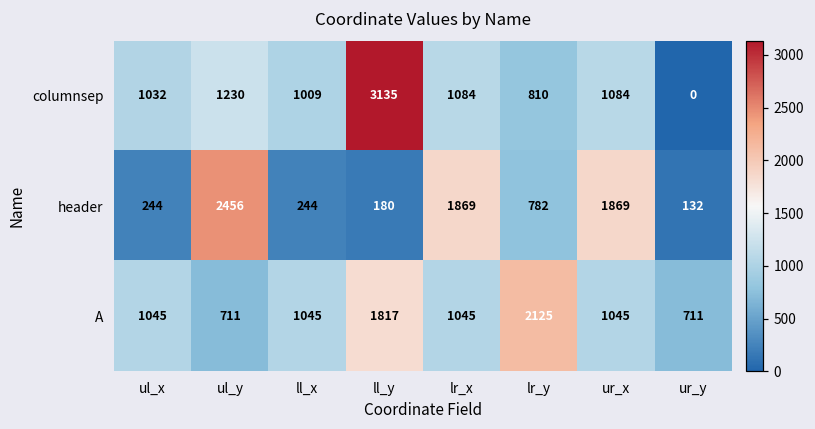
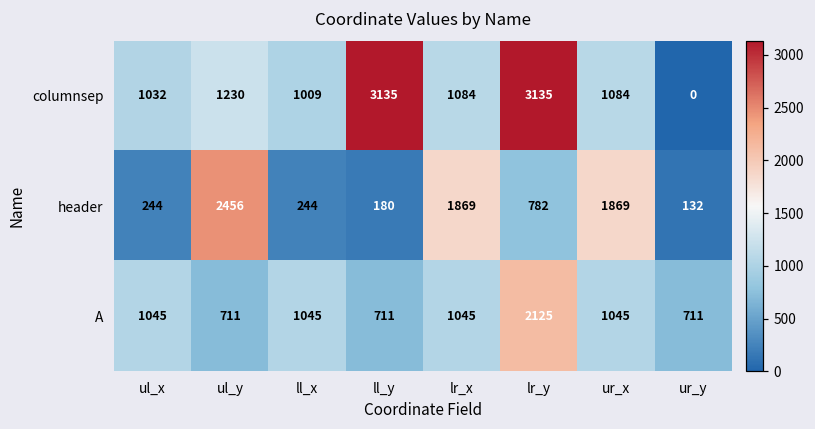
columnsep, lr_y: 810 -> 3135
A, ll_y: 1817 -> 711
